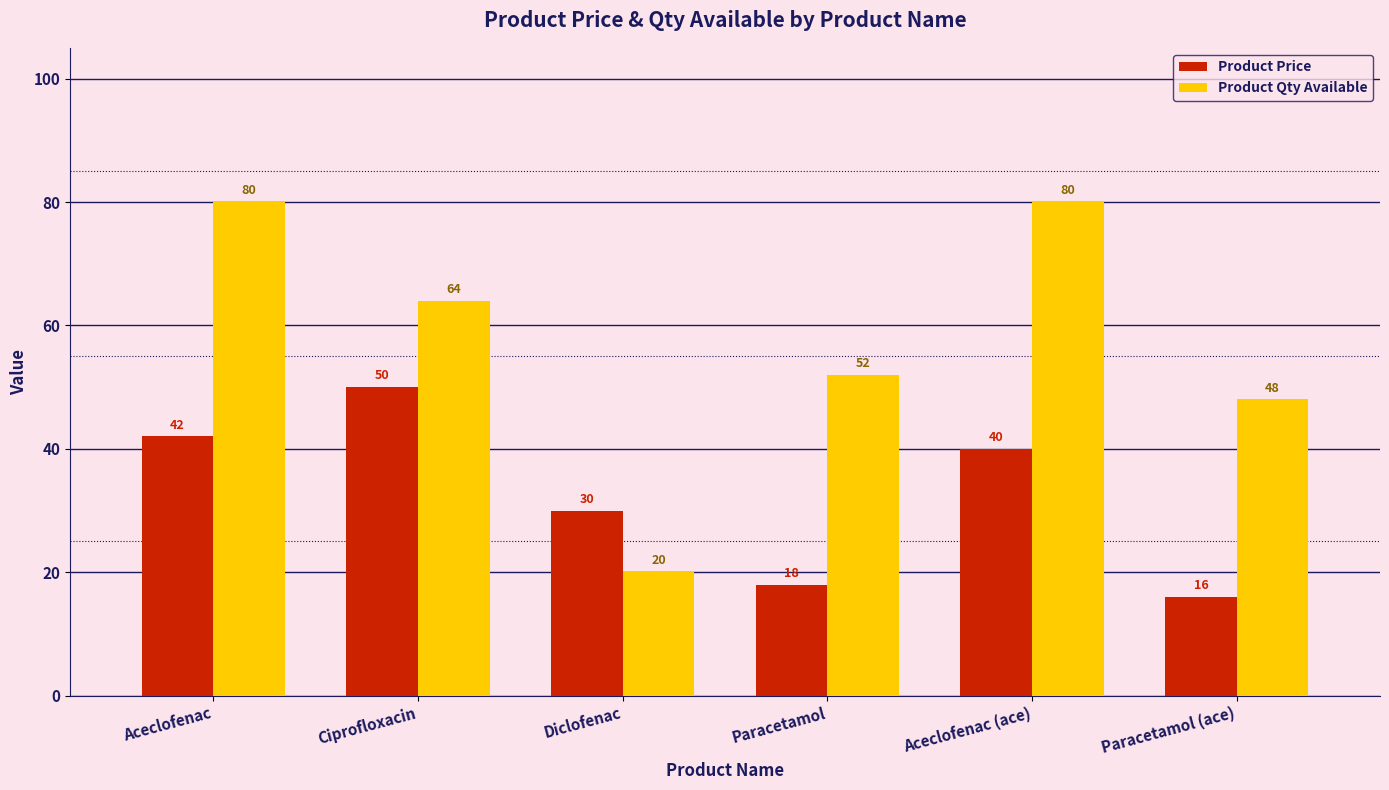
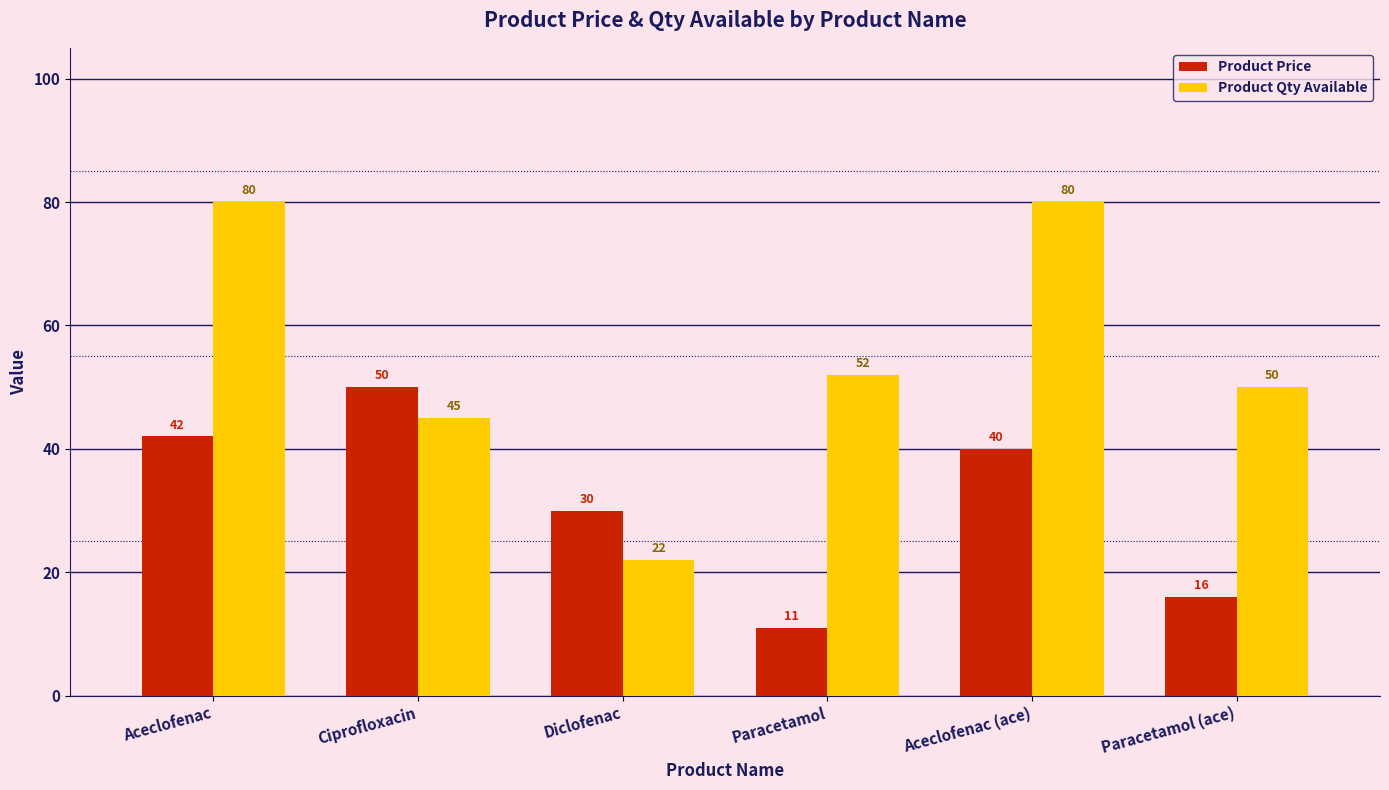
Product Qty Available, Ciprofloxacin: 64 -> 45
Product Qty Available, Diclofenac: 20 -> 22
Product Price, Paracetamol: 18 -> 11
Product Qty Available, Paracetamol (ace): 48 -> 50
